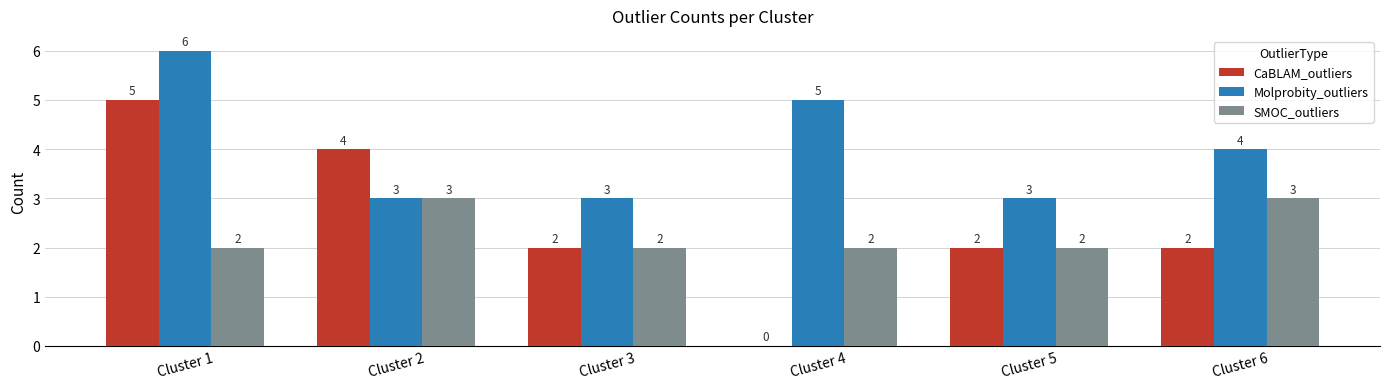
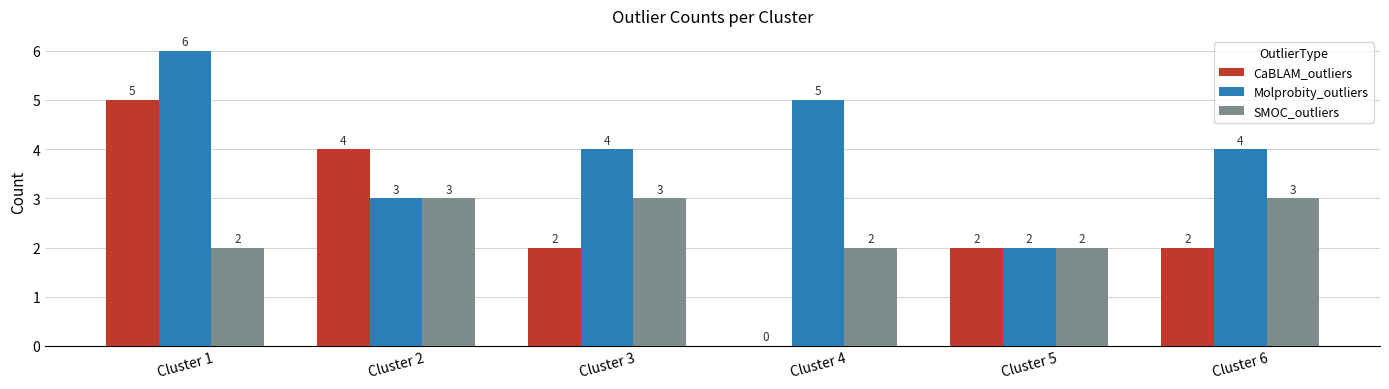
Molprobity_outliers, Cluster 3: 3 -> 4
SMOC_outliers, Cluster 3: 2 -> 3
Molprobity_outliers, Cluster 5: 3 -> 2
